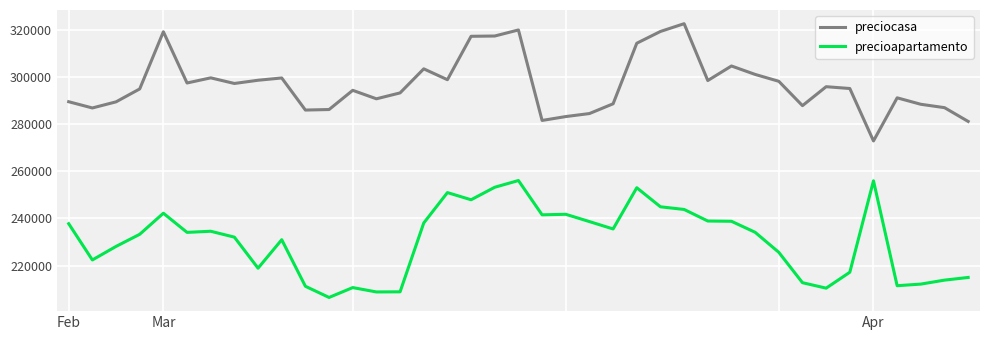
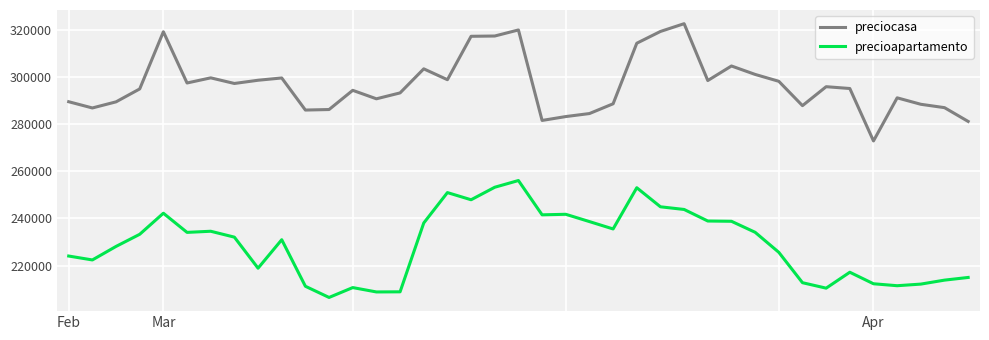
precioapartamento, Feb: 238000 -> 224000
precioapartamento, Apr: 256000 -> 212000
